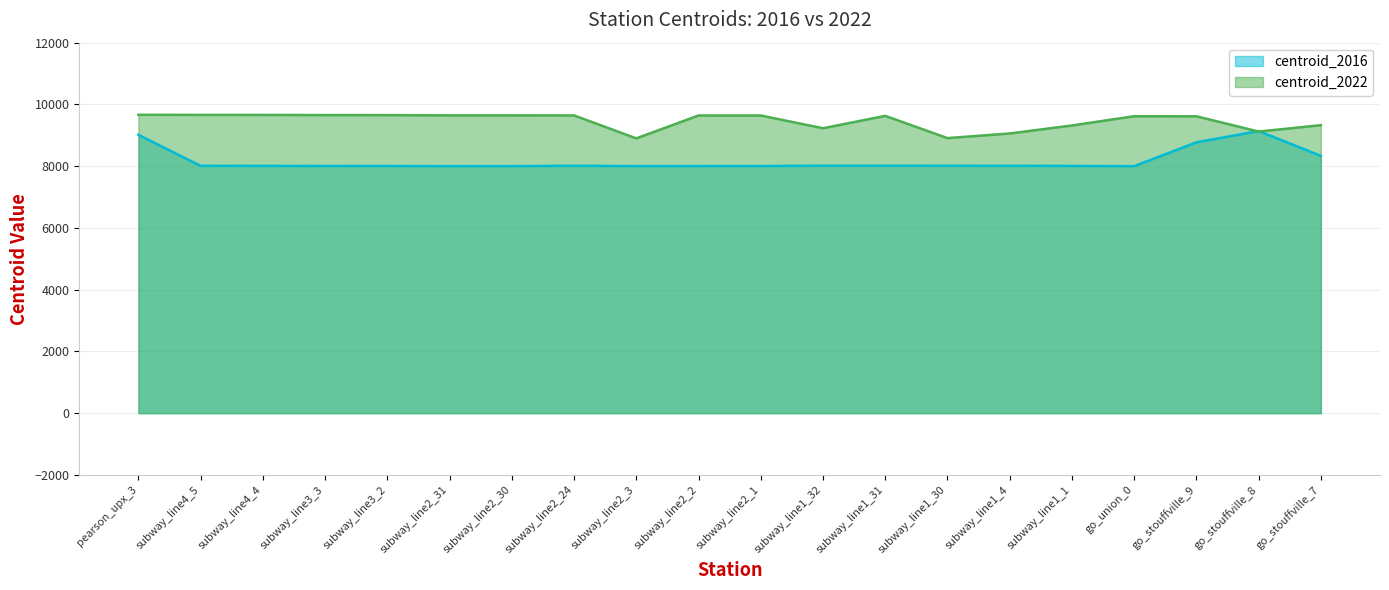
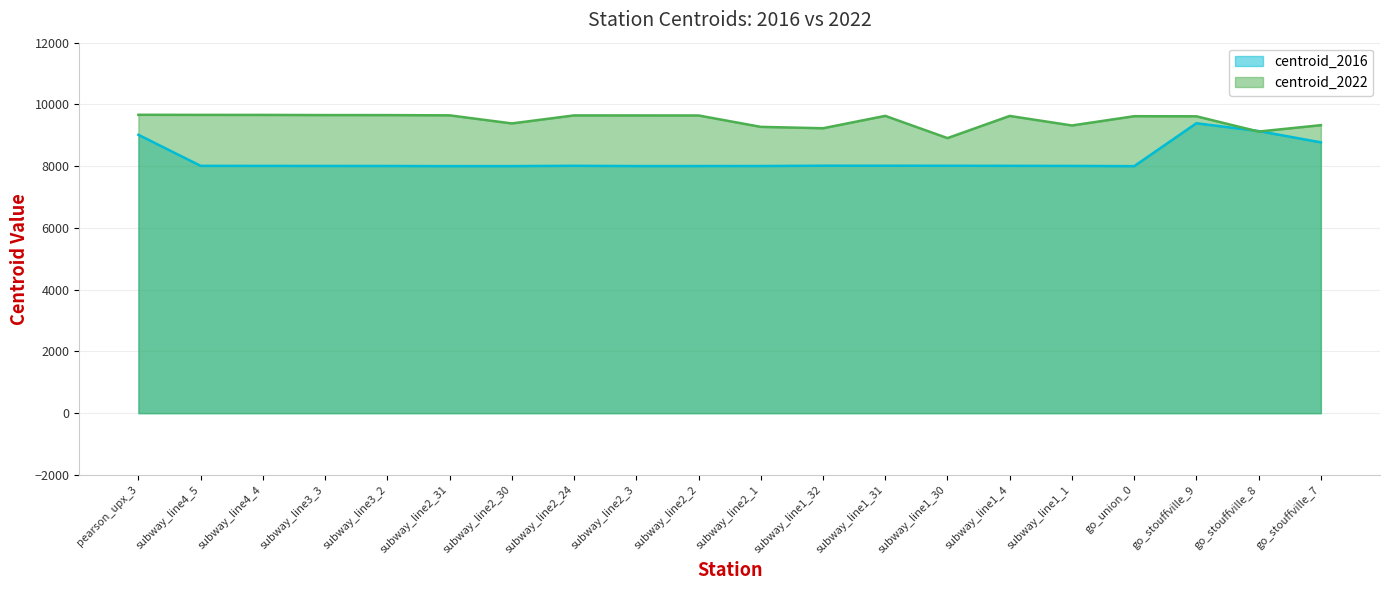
centroid_2022, subway_line2_30: 9600 -> 9400
centroid_2022, subway_line2_3: 8900 -> 9600
centroid_2022, subway_line2_1: 9600 -> 9300
centroid_2022, subway_line1_4: 9100 -> 9600
centroid_2016, go_stouffville_9: 8800 -> 9400
centroid_2016, go_stouffville_7: 8300 -> 8800
